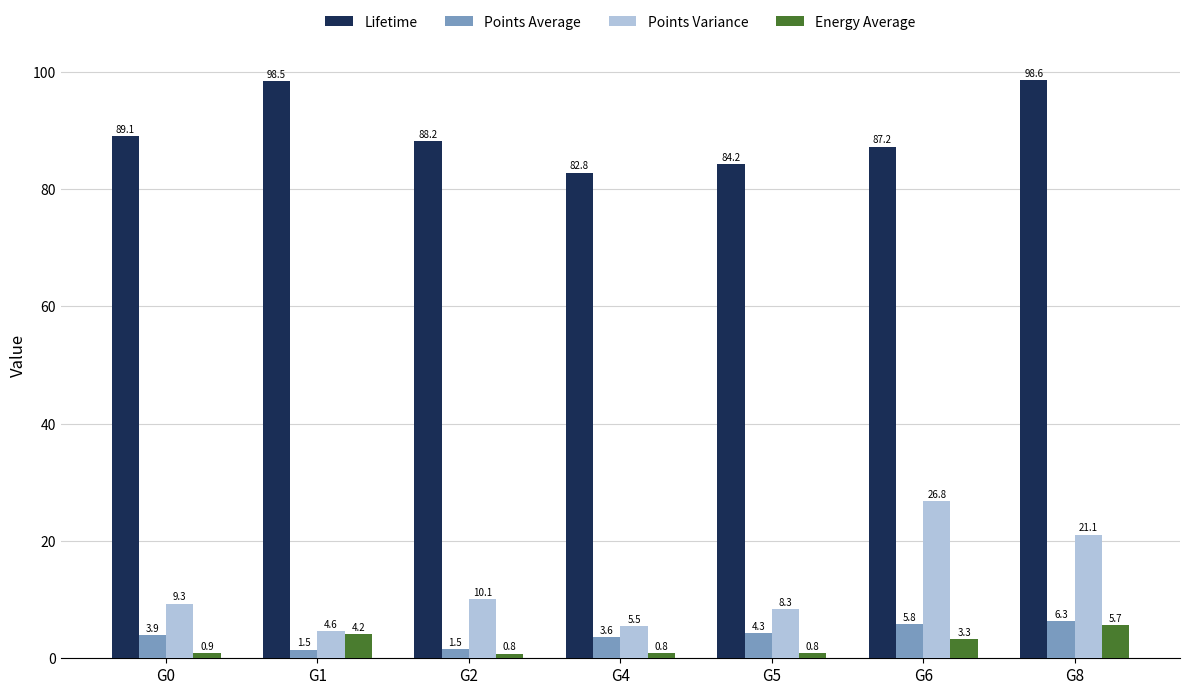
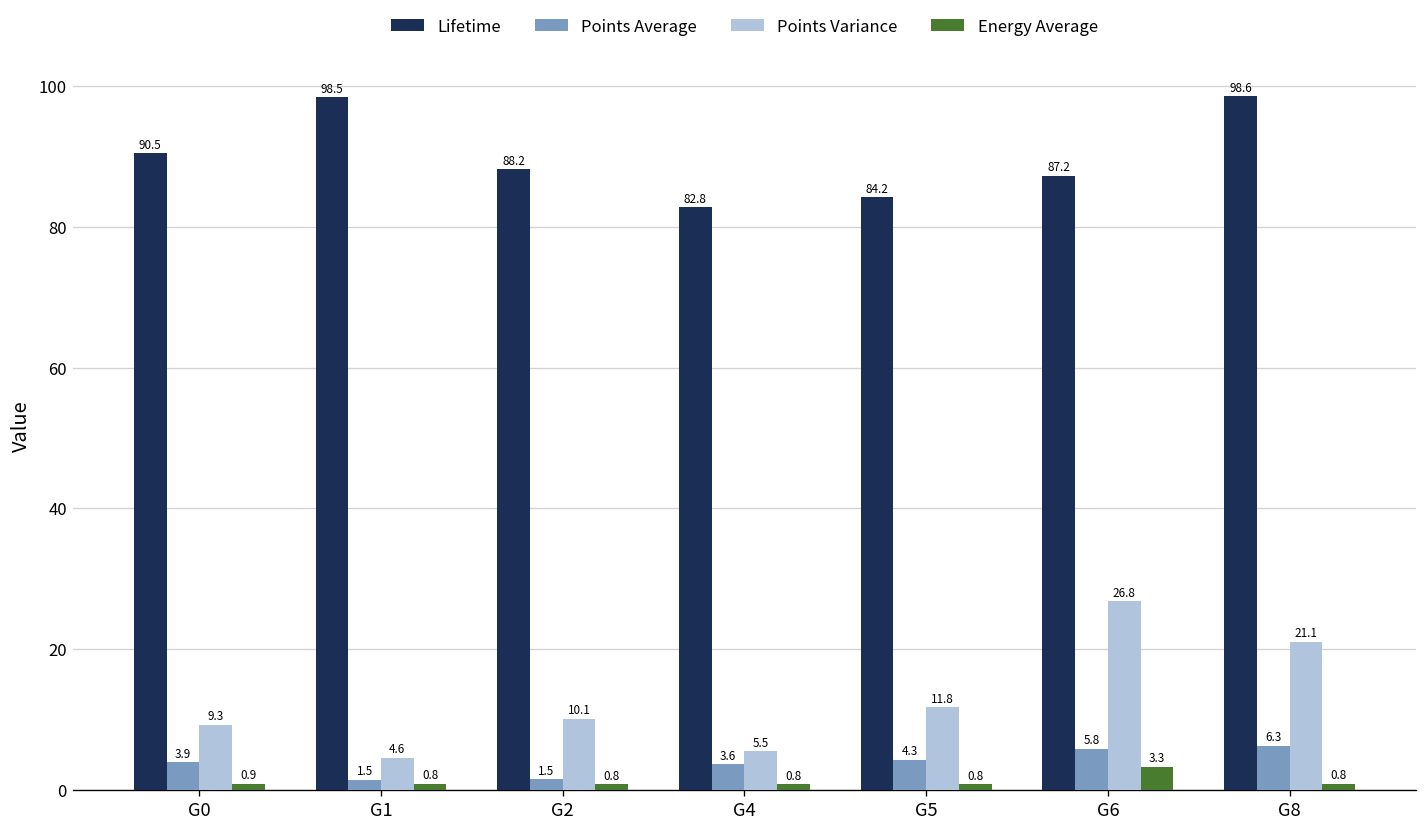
Lifetime, G0: 89.1 -> 90.5
Energy Average, G1: 4.2 -> 0.8
Points Variance, G5: 8.3 -> 11.8
Energy Average, G8: 5.7 -> 0.8
